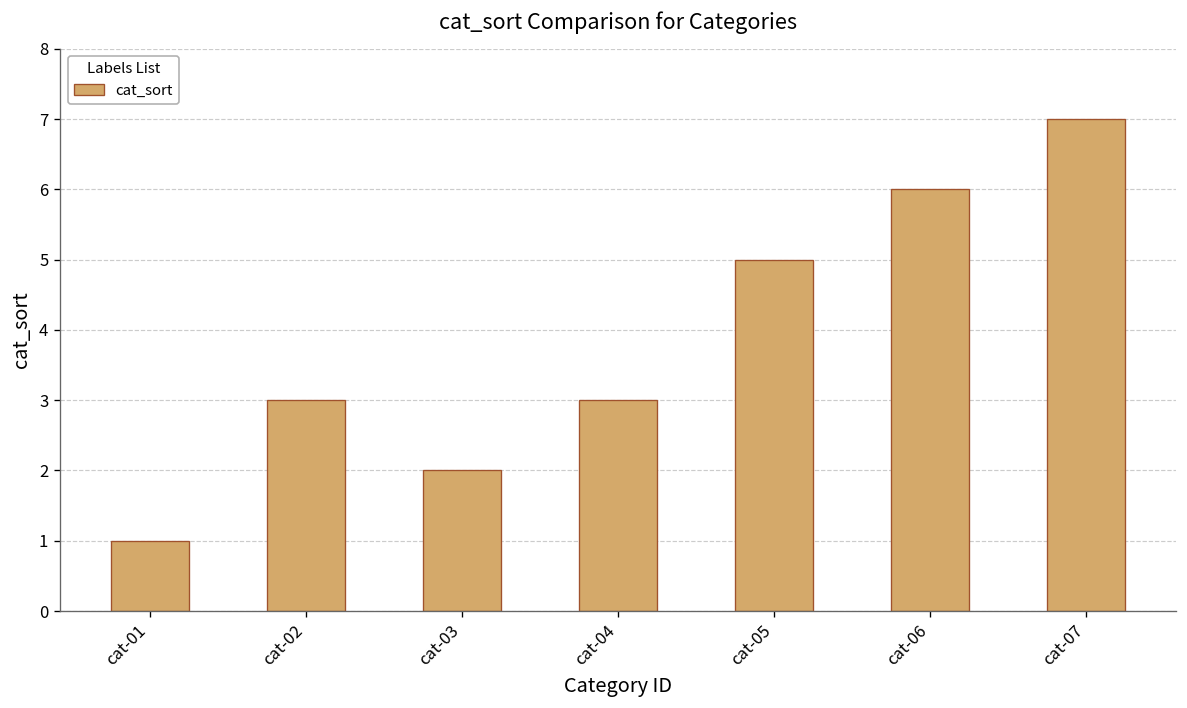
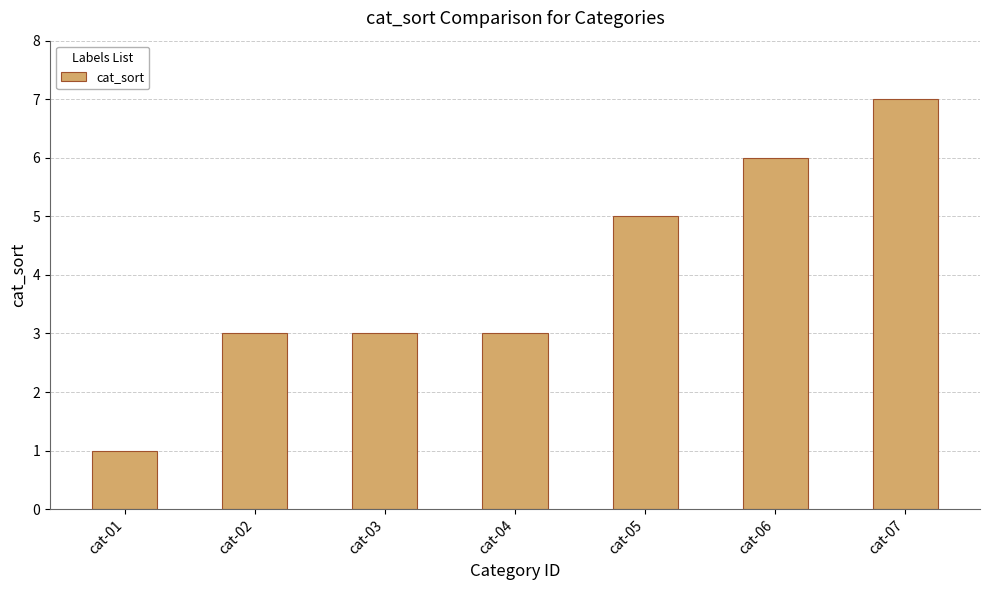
cat-03: 2 -> 3
